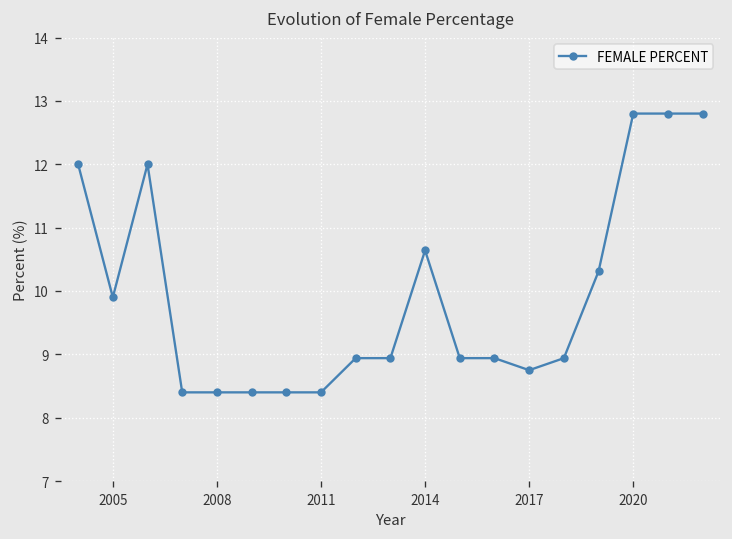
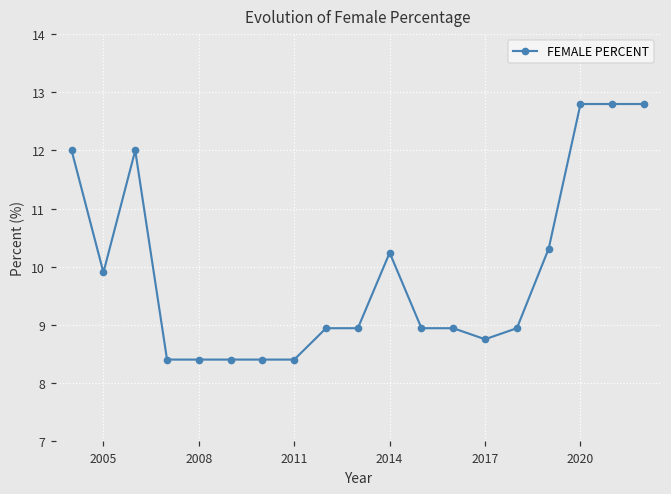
2014: 10.6 -> 10.2
